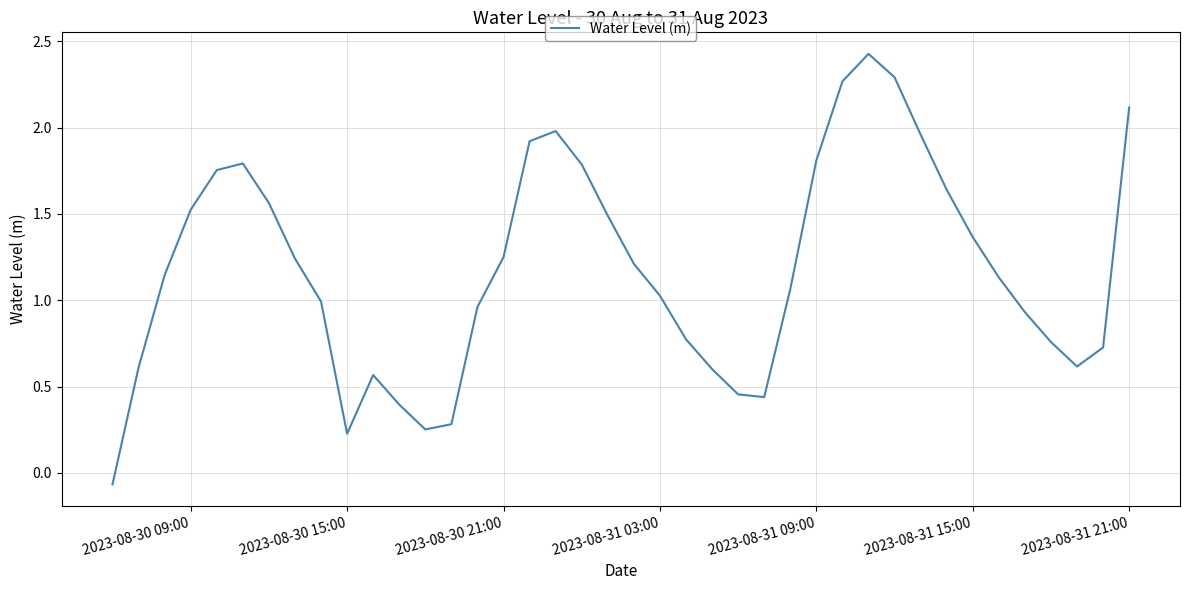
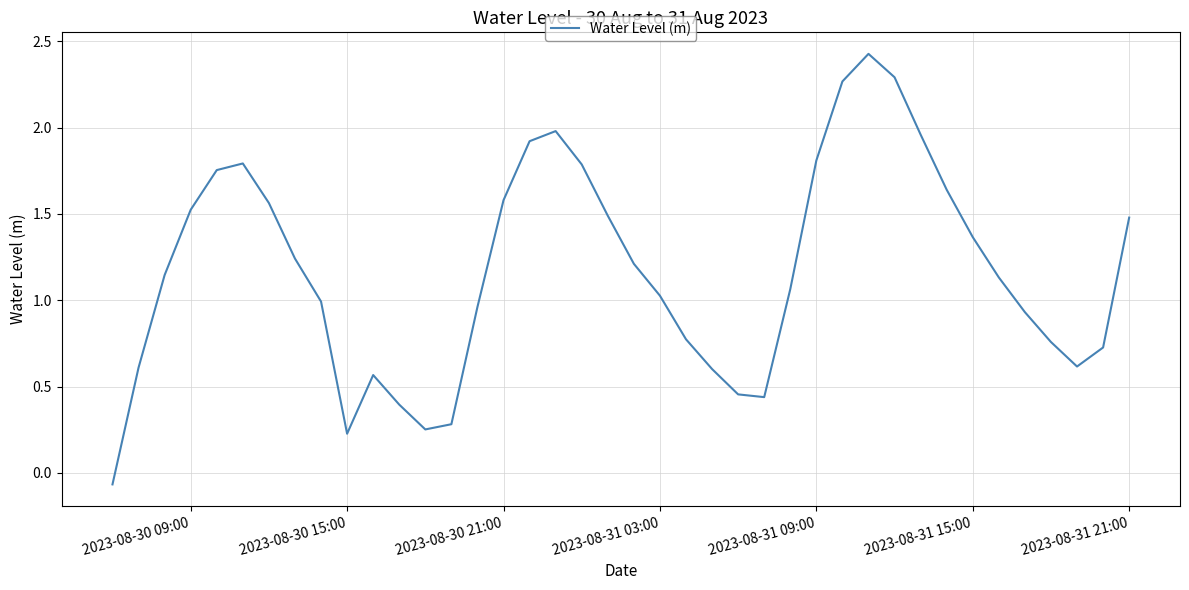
2023-08-30 21:00: 1.25 -> 1.58
2023-08-31 21:00: 2.12 -> 1.48
